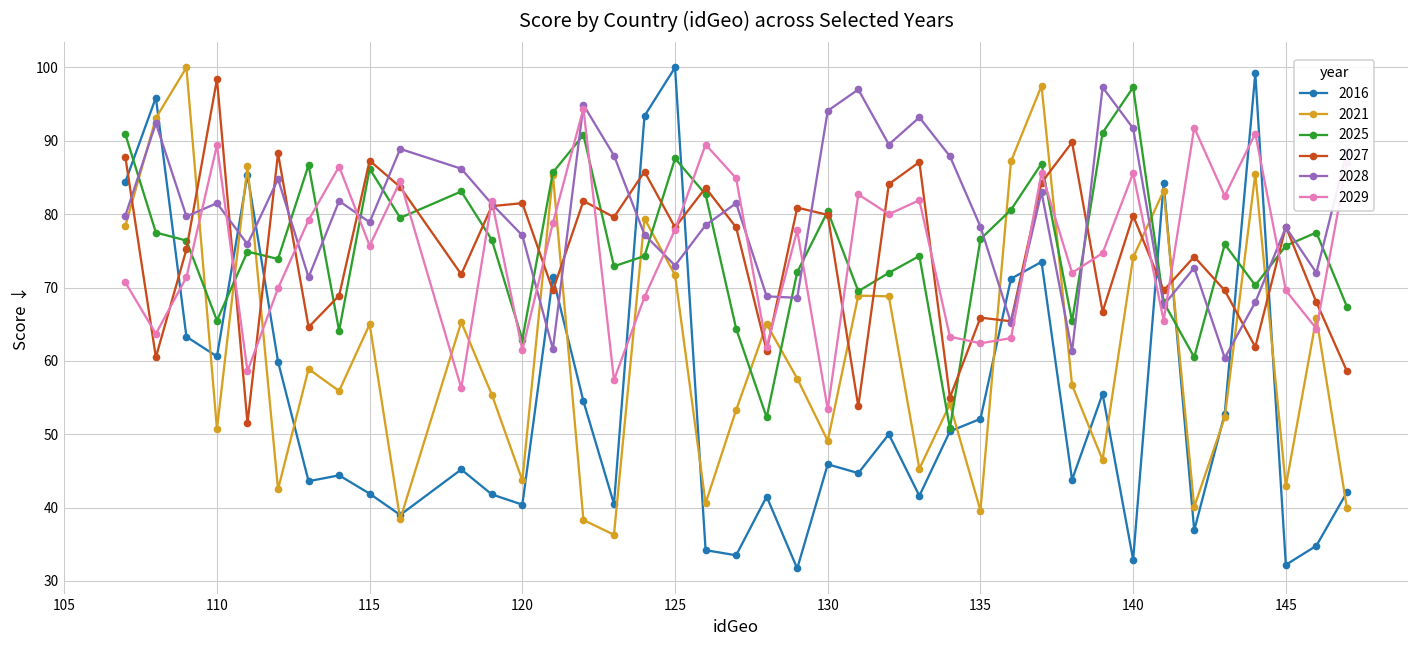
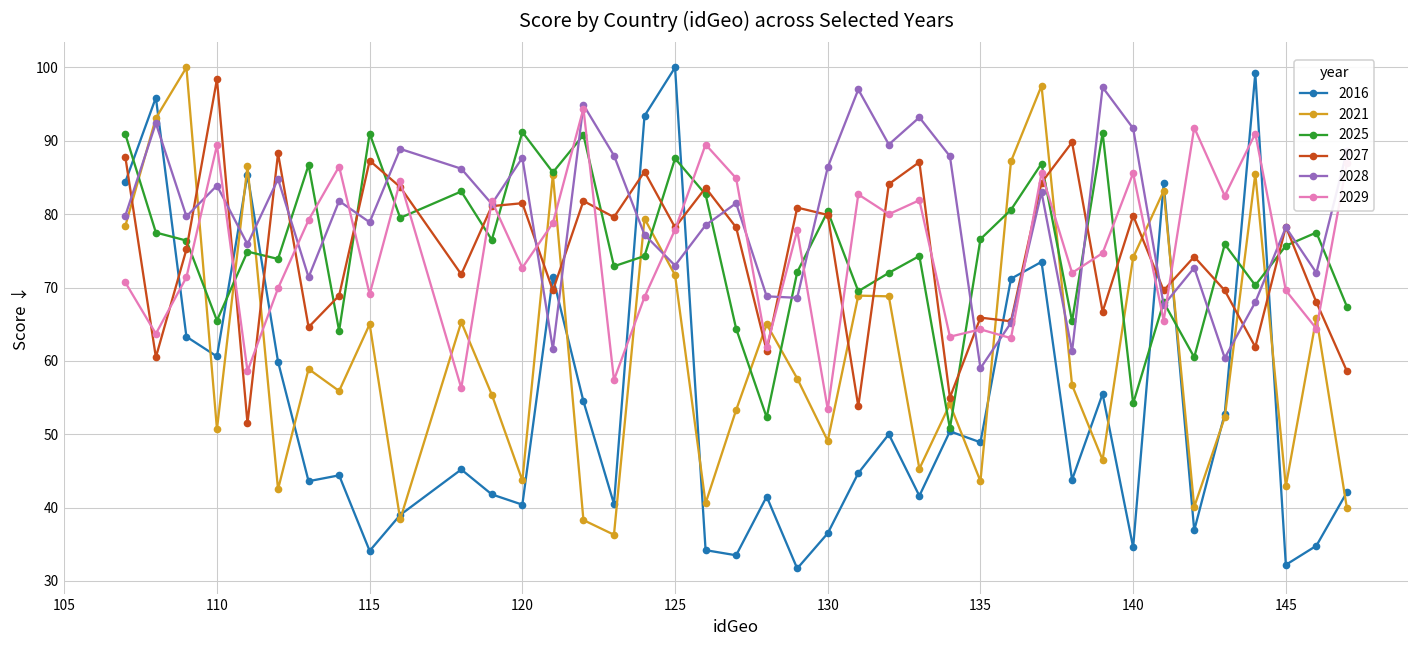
2028, 110: 82 -> 84
2016, 115: 42 -> 34
2025, 115: 86 -> 91
2029, 115: 76 -> 69
2025, 120: 63 -> 91
2028, 120: 77 -> 88
2029, 120: 62 -> 73
2016, 130: 46 -> 37
2028, 130: 94 -> 86
2016, 135: 52 -> 49
2021, 135: 40 -> 44
2028, 135: 78 -> 59
2029, 135: 62 -> 64
2016, 140: 33 -> 35
2025, 140: 97 -> 54
